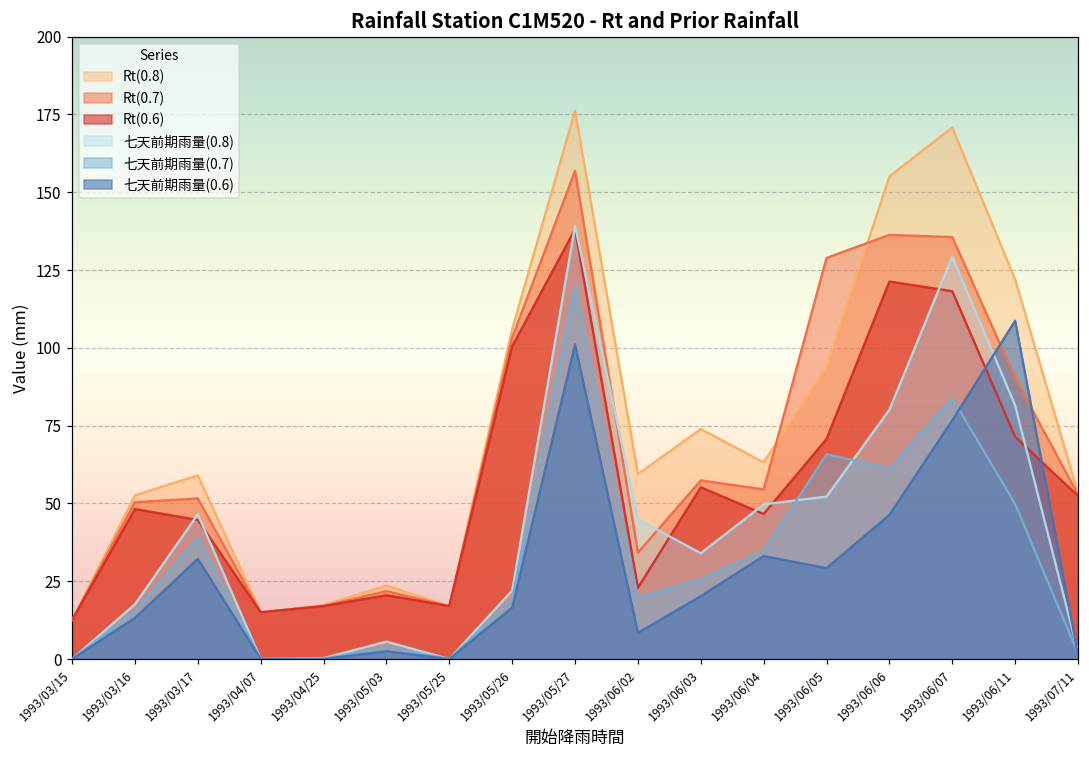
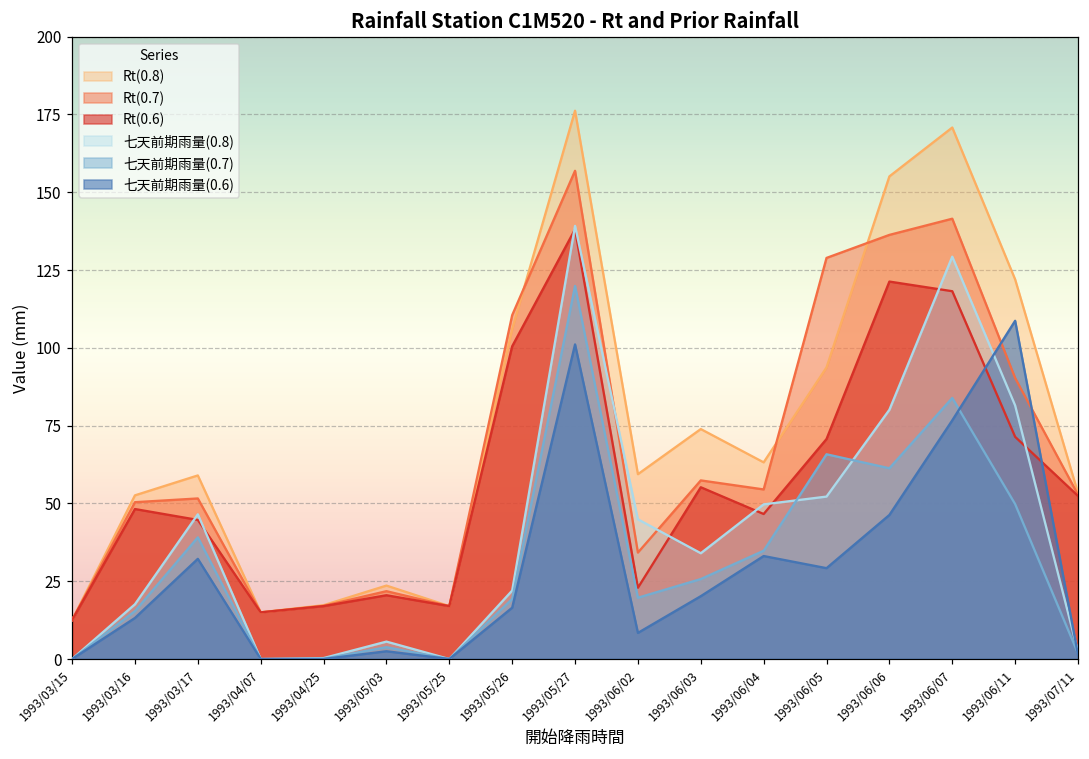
Rt(0.7), 1993/05/26: 103 -> 111
Rt(0.7), 1993/06/07: 136 -> 142
